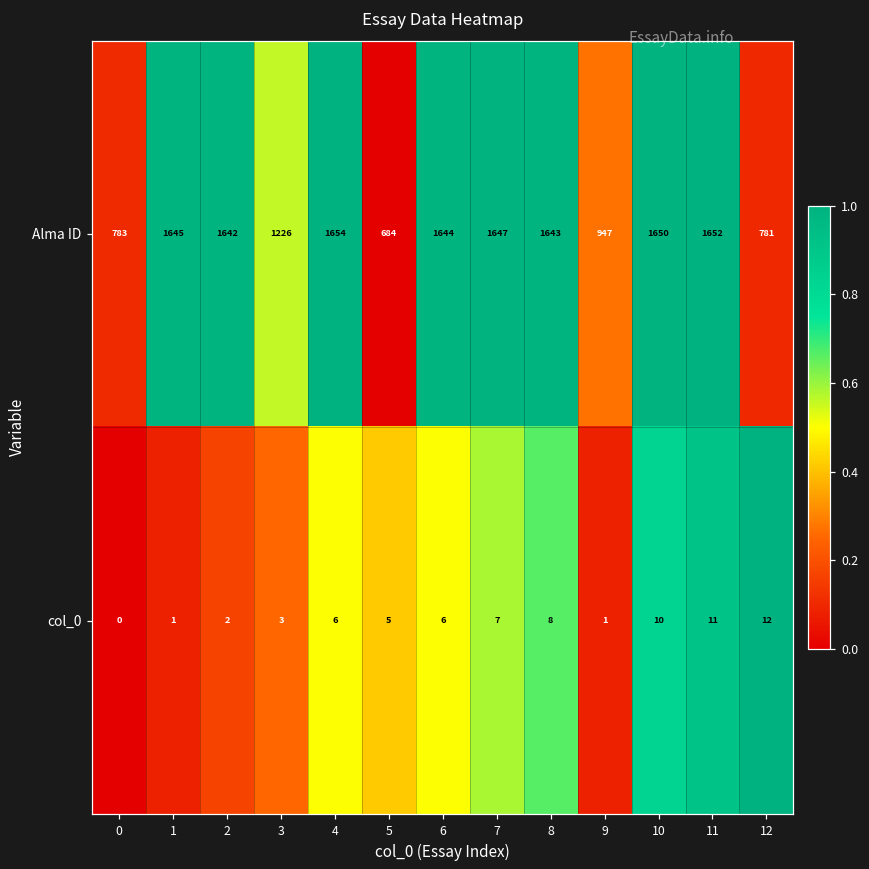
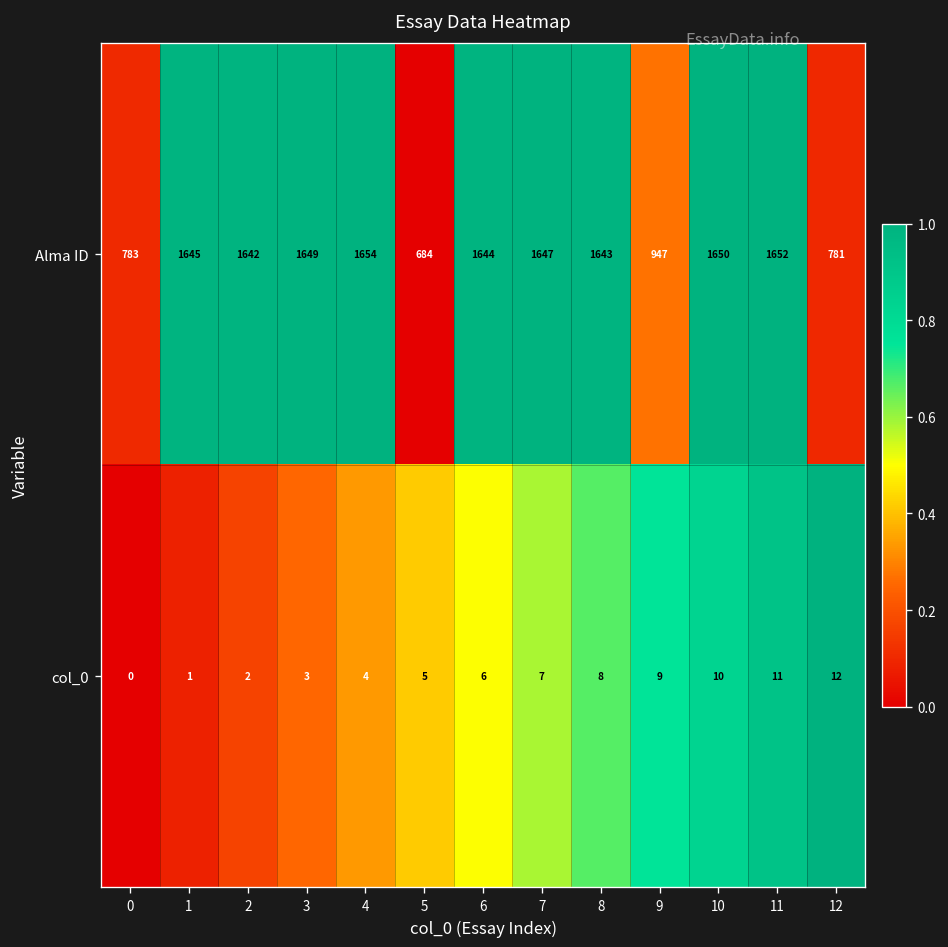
Alma ID, 3: 1226 -> 1649
col_0, 4: 6 -> 4
col_0, 9: 1 -> 9
